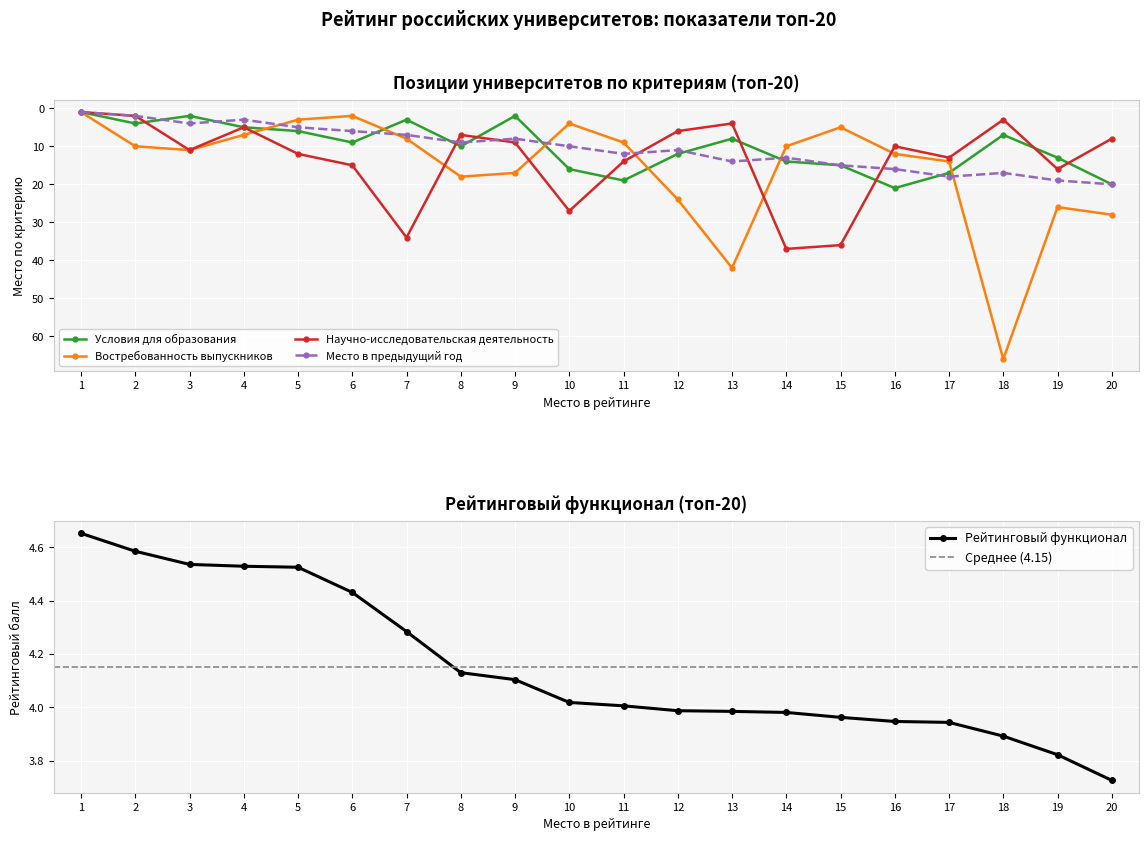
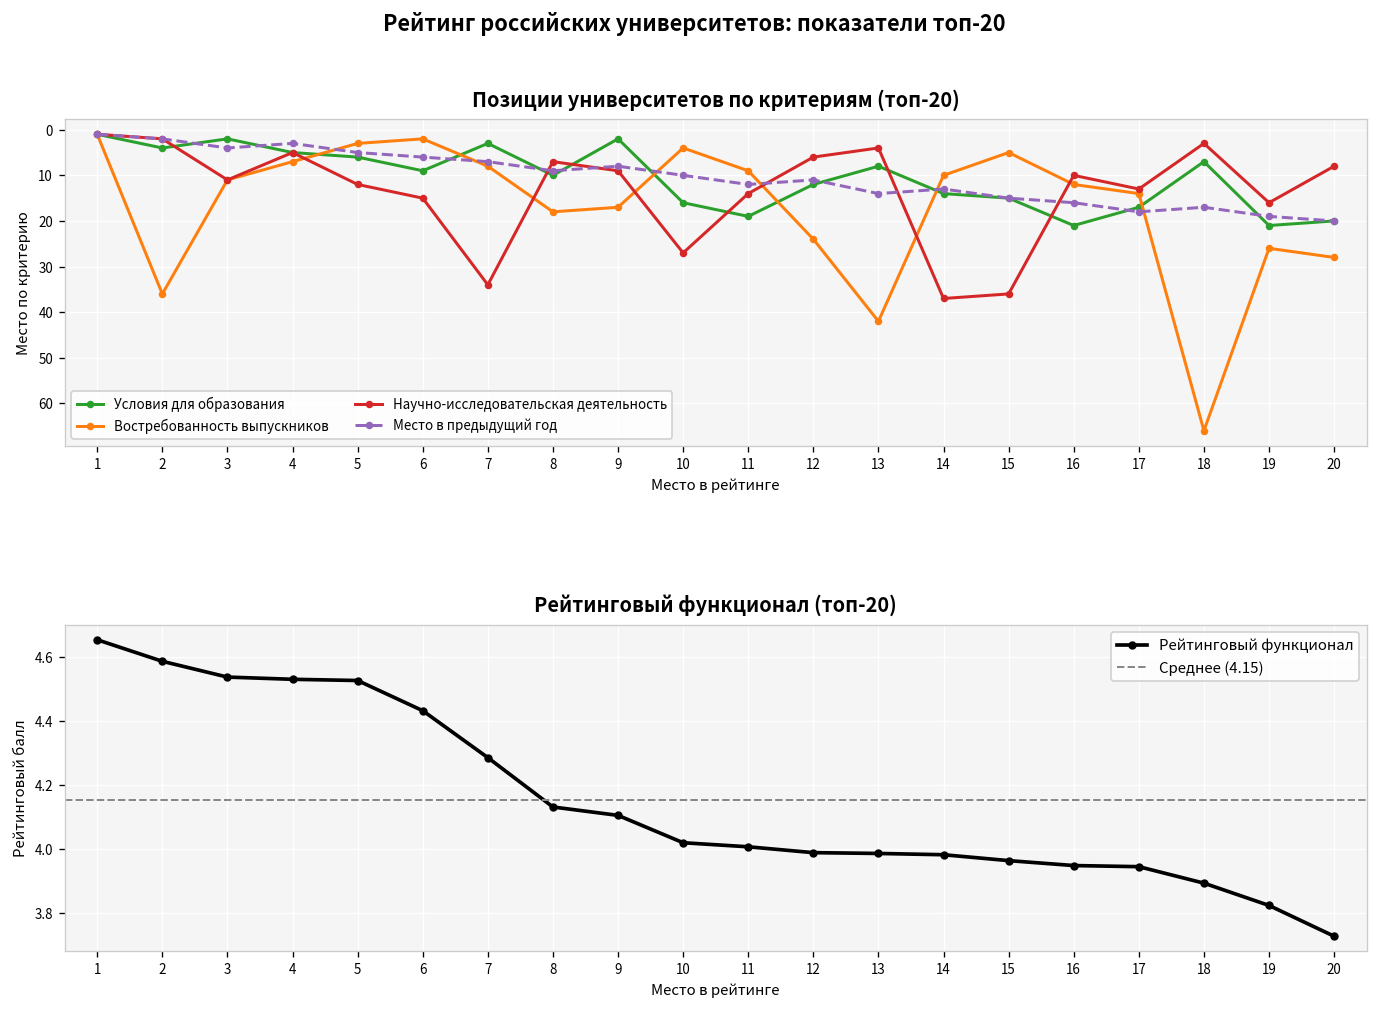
Позиции университетов по критериям (топ-20), Востребованность выпускников, 2: 10 -> 36
Позиции университетов по критериям (топ-20), Условия для образования, 19: 13 -> 21
